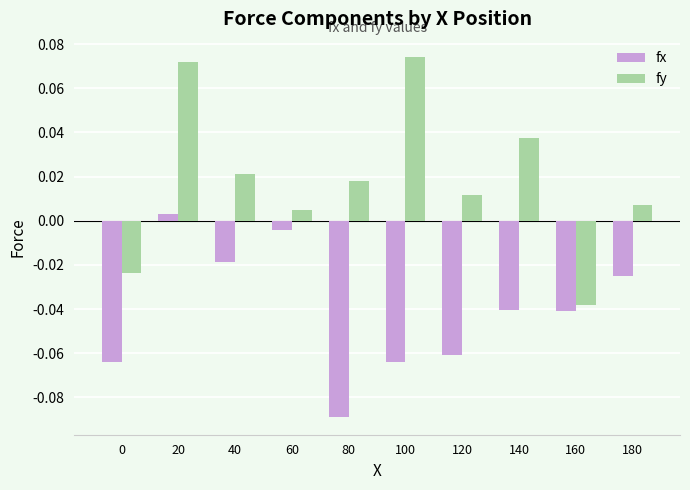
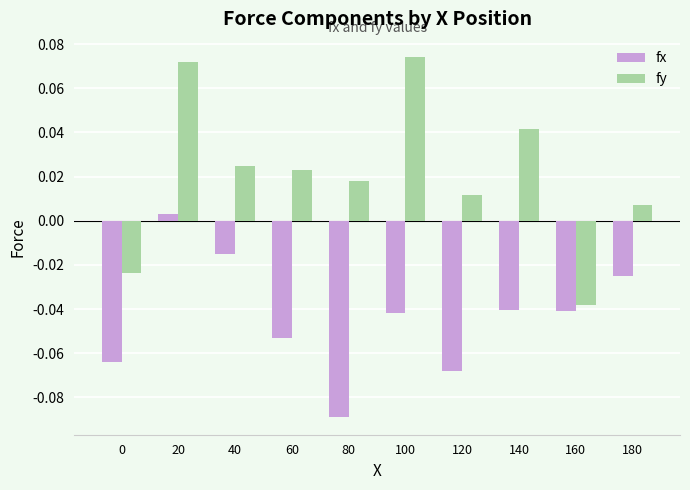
fx, 40: -0.019 -> -0.015
fy, 40: 0.021 -> 0.025
fx, 60: -0.004 -> -0.053
fy, 60: 0.005 -> 0.023
fx, 100: -0.064 -> -0.042
fx, 120: -0.061 -> -0.068
fy, 140: 0.037 -> 0.041
